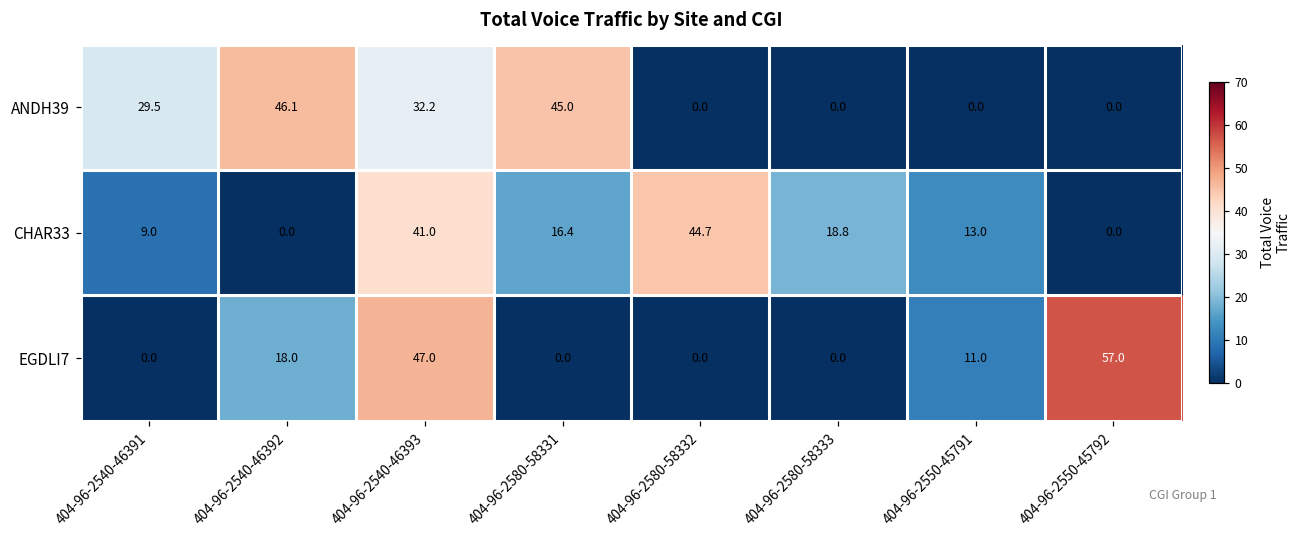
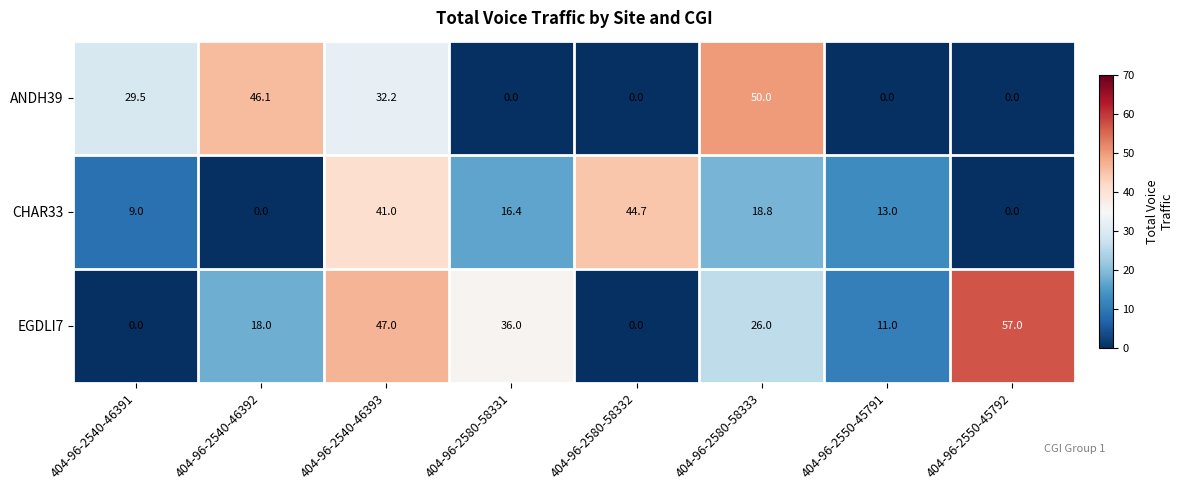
ANDH39, 404-96-2580-58331: 45.0 -> 0.0
ANDH39, 404-96-2580-58333: 0.0 -> 50.0
EGDLI7, 404-96-2580-58331: 0.0 -> 36.0
EGDLI7, 404-96-2580-58333: 0.0 -> 26.0
